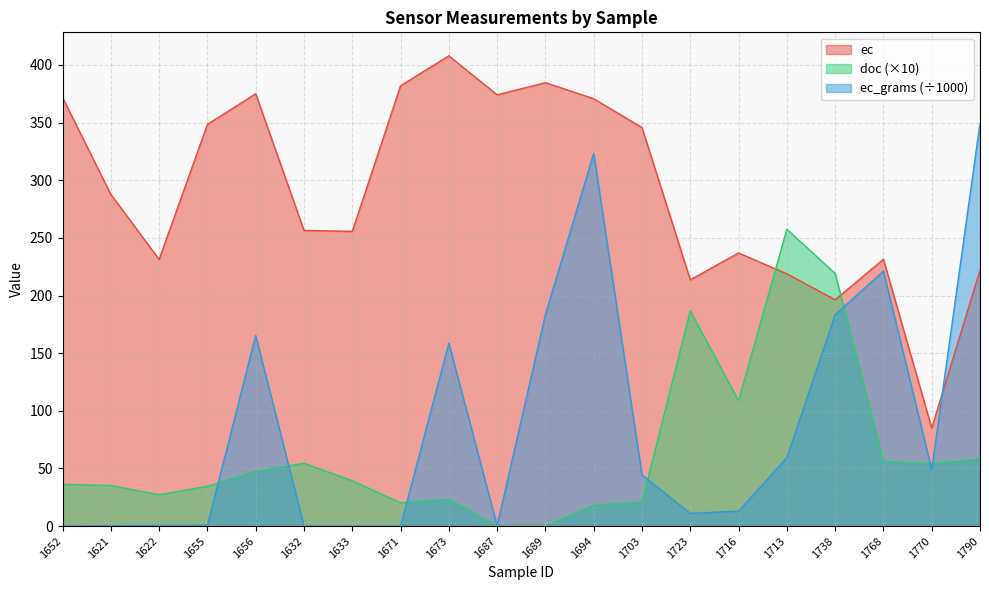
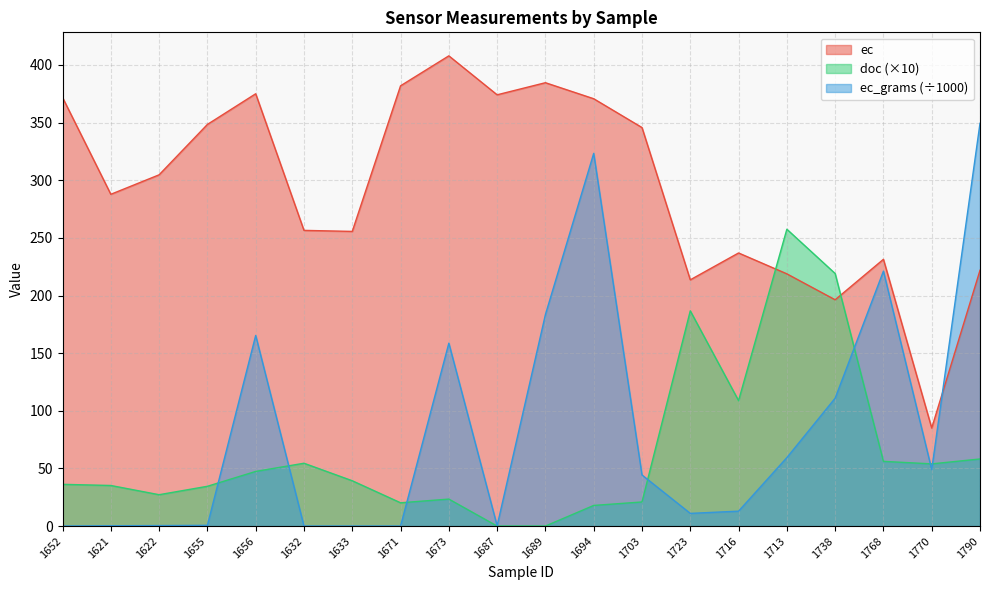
ec, 1622: 231 -> 305
ec_grams (÷1000), 1738: 183 -> 111
